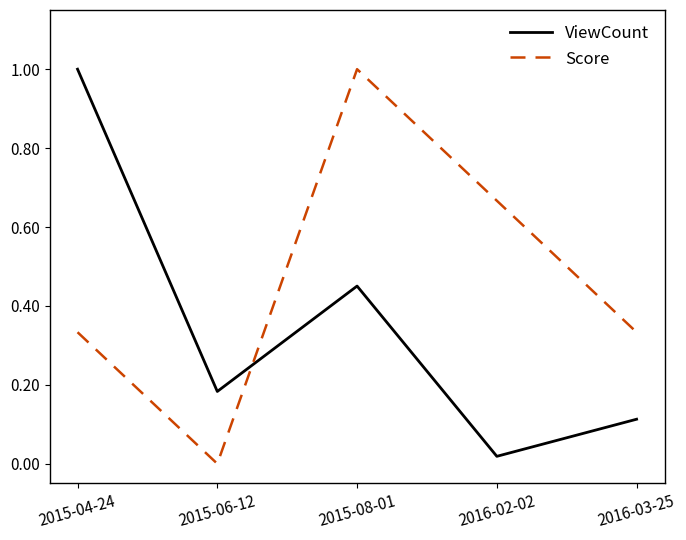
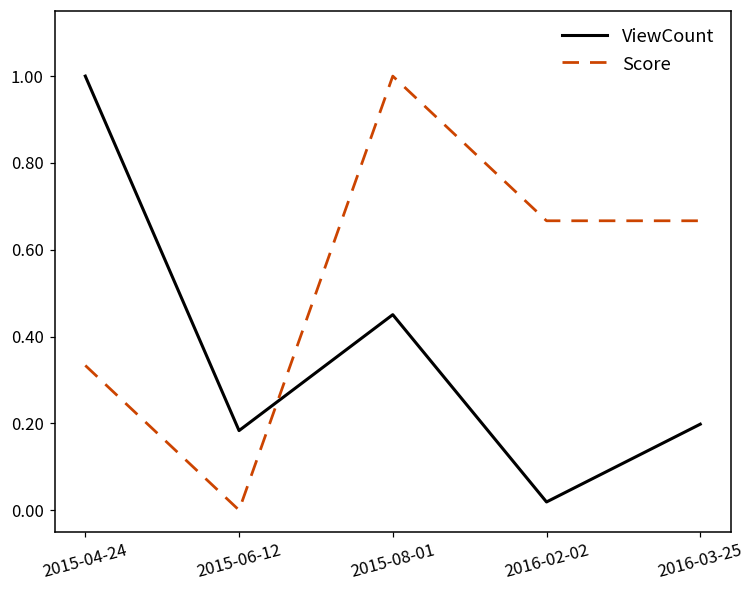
ViewCount, 2016-03-25: 0.11 -> 0.20
Score, 2016-03-25: 0.33 -> 0.67
